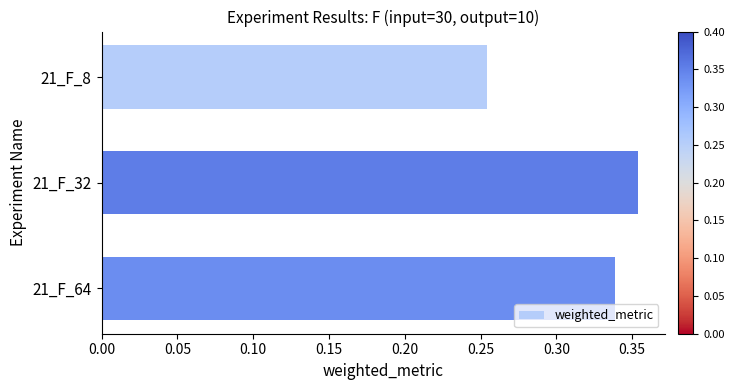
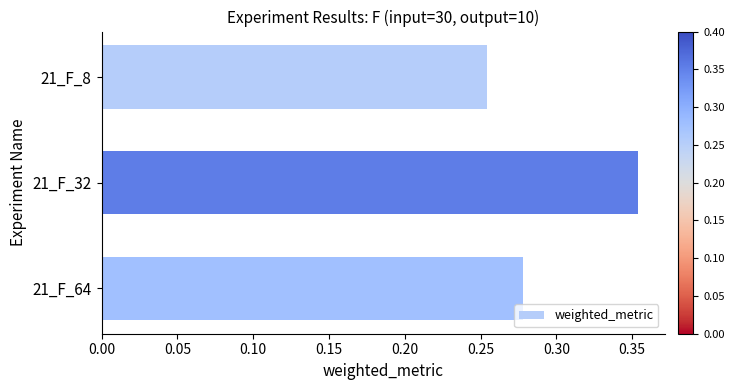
21_F_64: 0.339 -> 0.278
